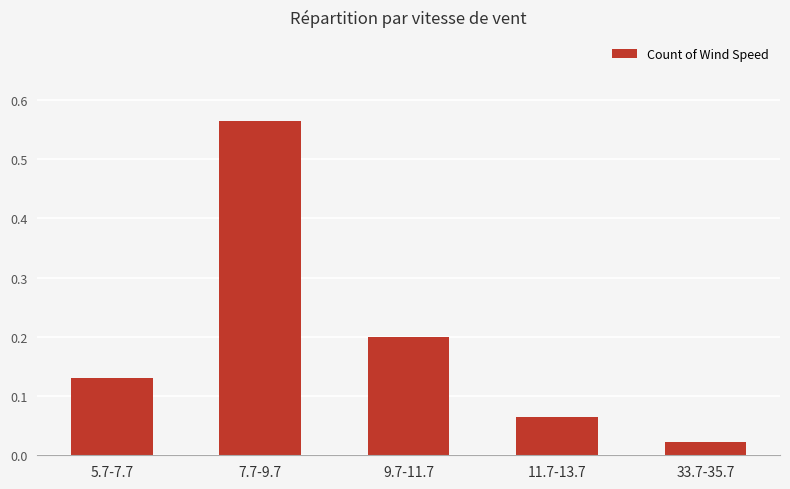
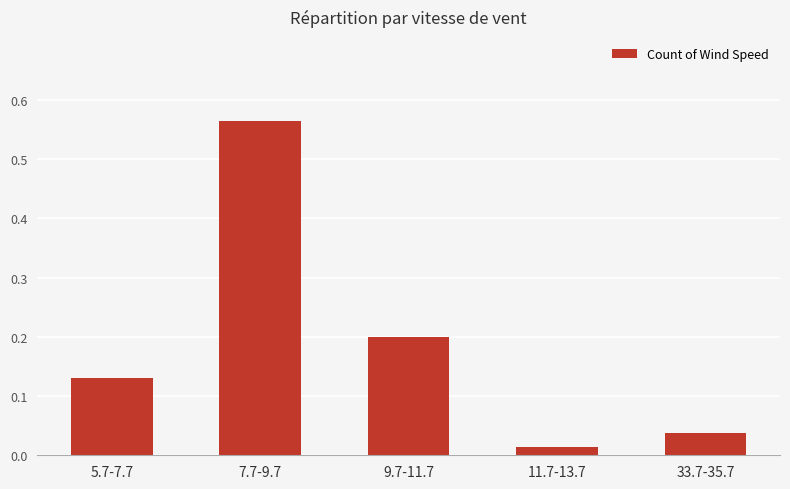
11.7-13.7: 0.07 -> 0.01
33.7-35.7: 0.02 -> 0.04
